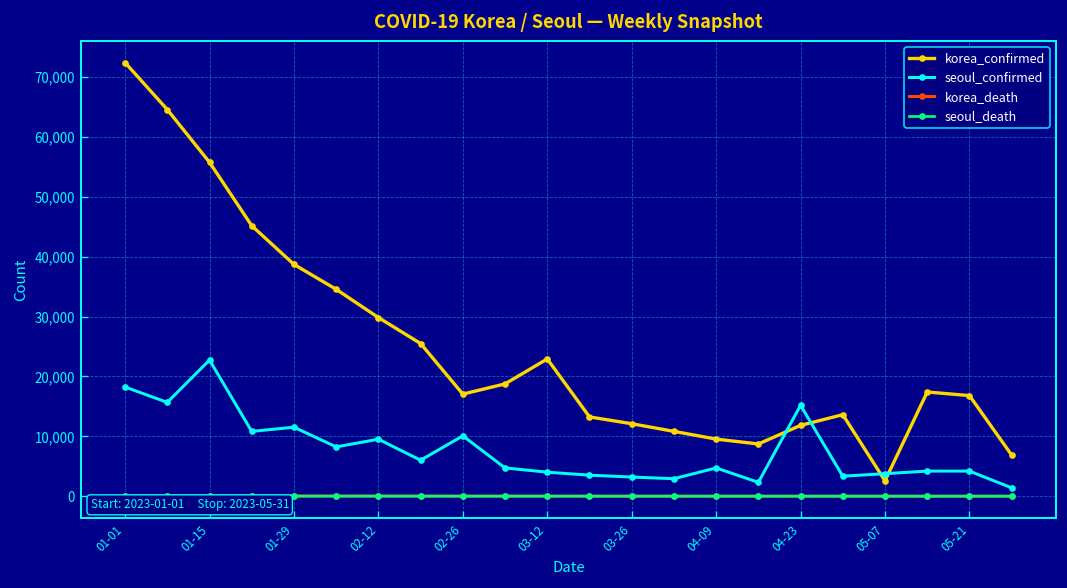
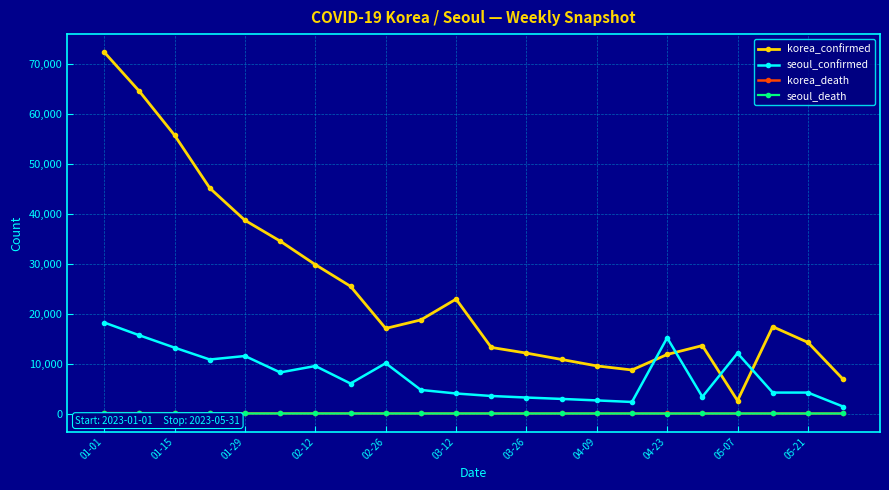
seoul_confirmed, 01-15: 23,000 -> 13,000
seoul_confirmed, 04-09: 5,000 -> 3,000
seoul_confirmed, 05-07: 4,000 -> 12,000
korea_confirmed, 05-21: 17,000 -> 14,000
